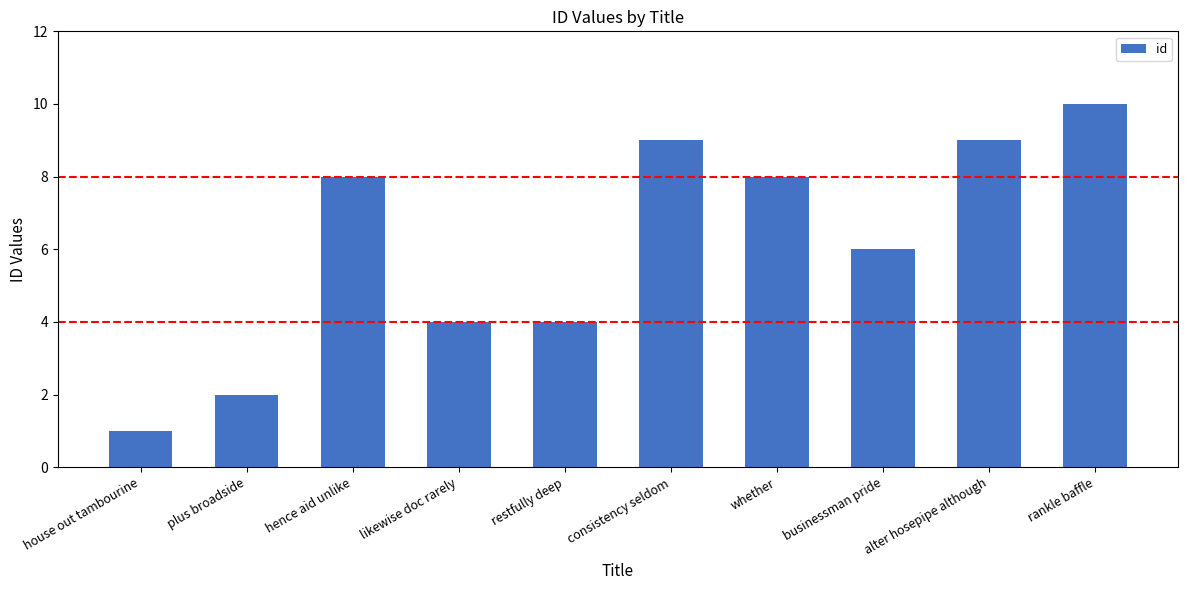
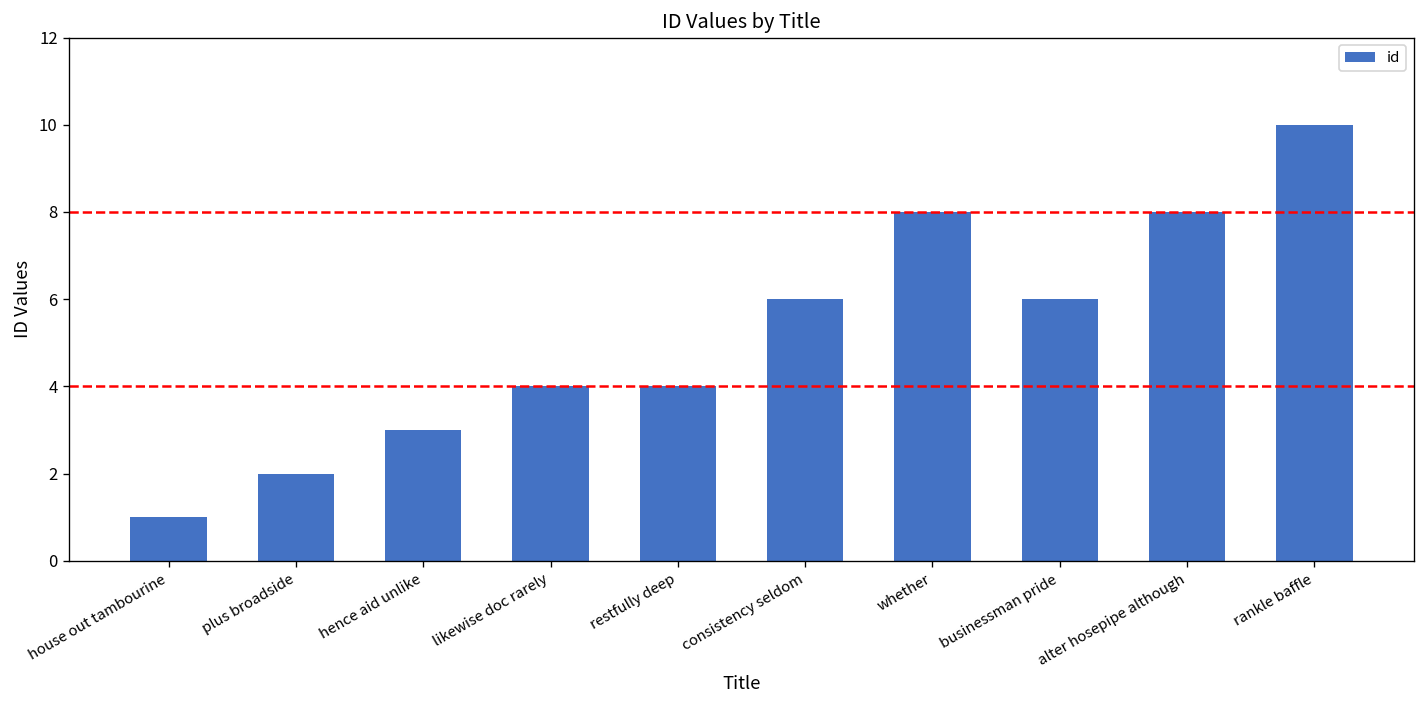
hence aid unlike: 8 -> 3
consistency seldom: 9 -> 6
alter hosepipe although: 9 -> 8
